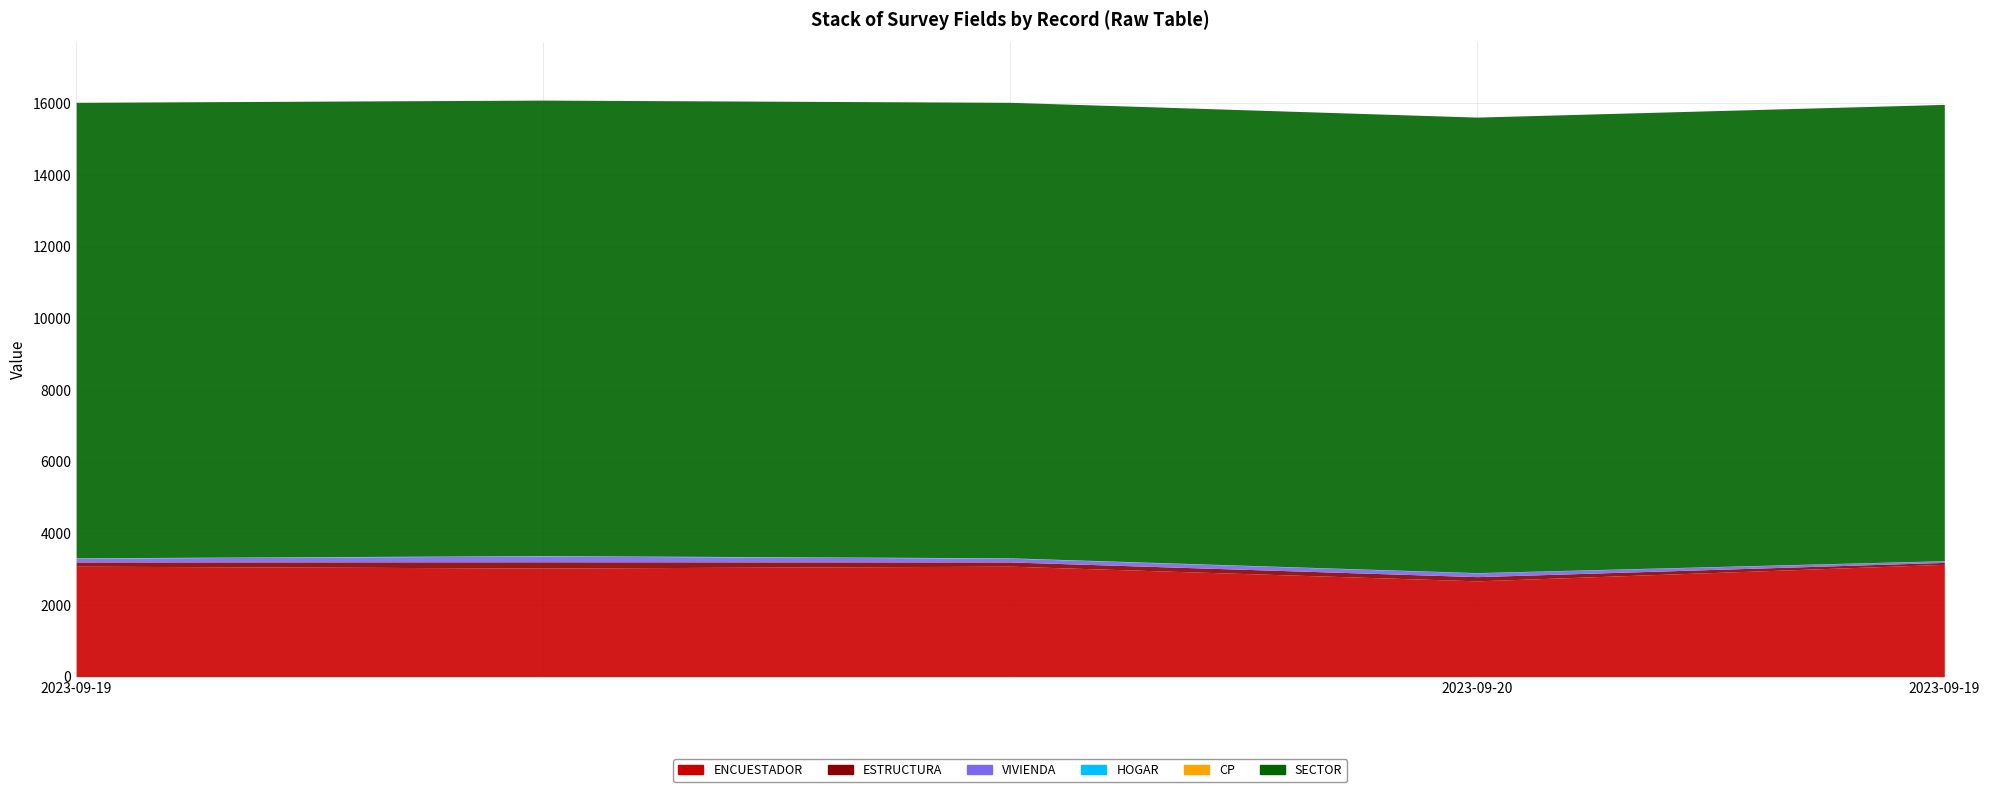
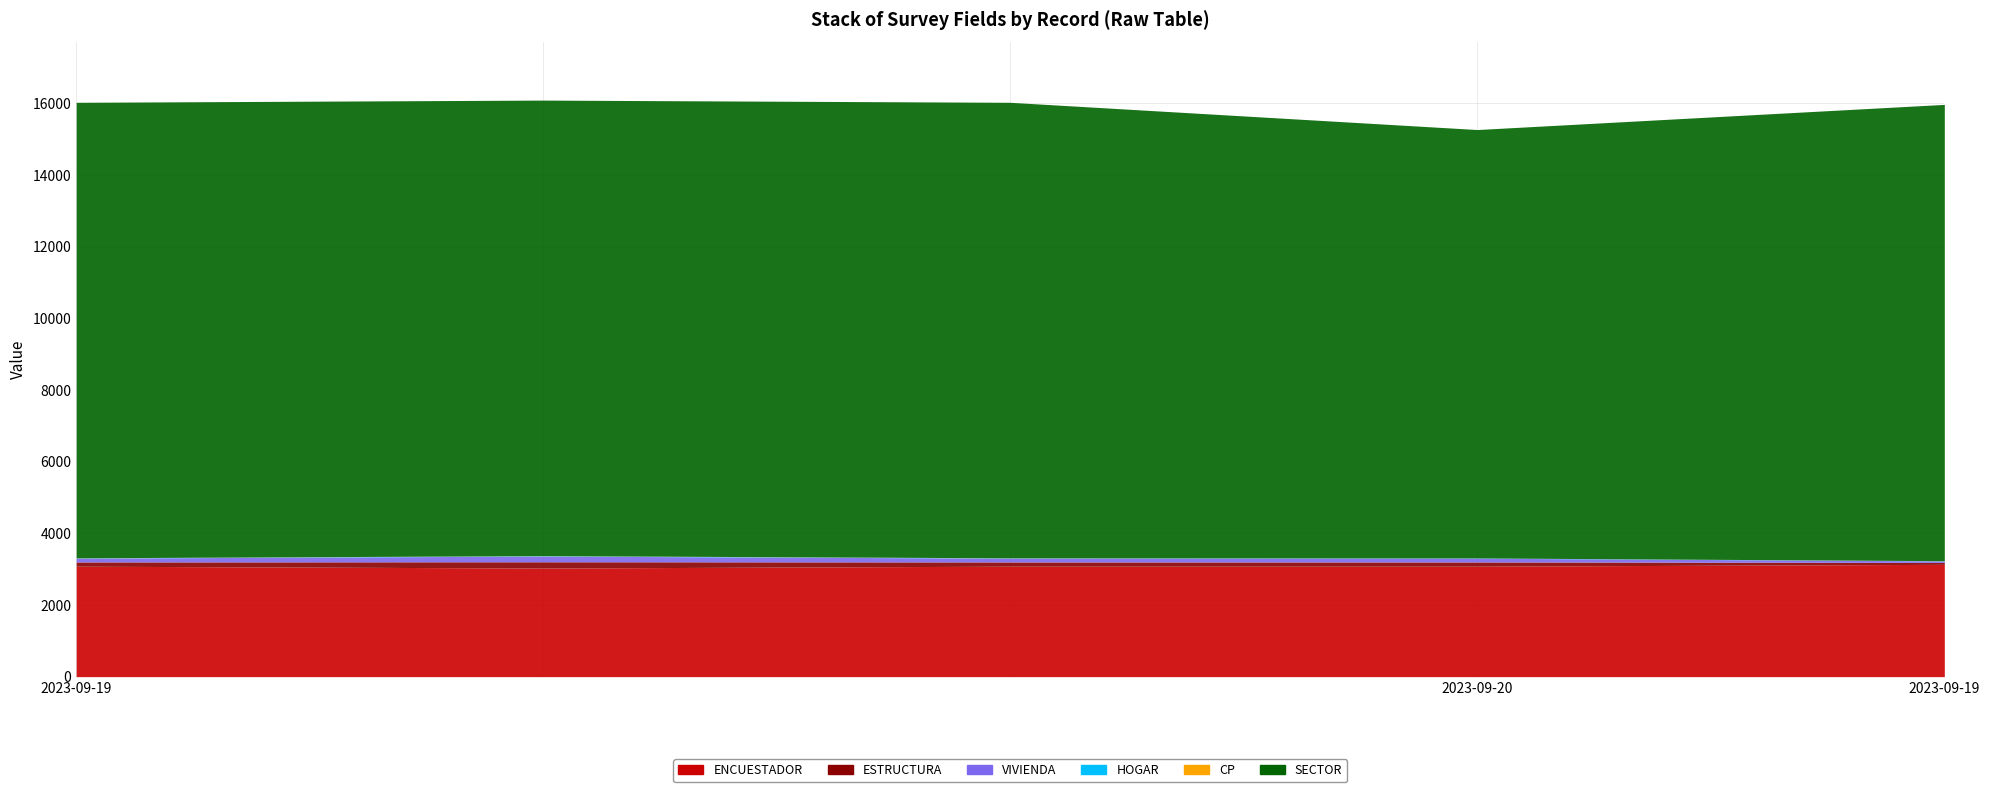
ENCUESTADOR, 2023-09-20: 2700 -> 3100
SECTOR, 2023-09-20: 12700 -> 12000
